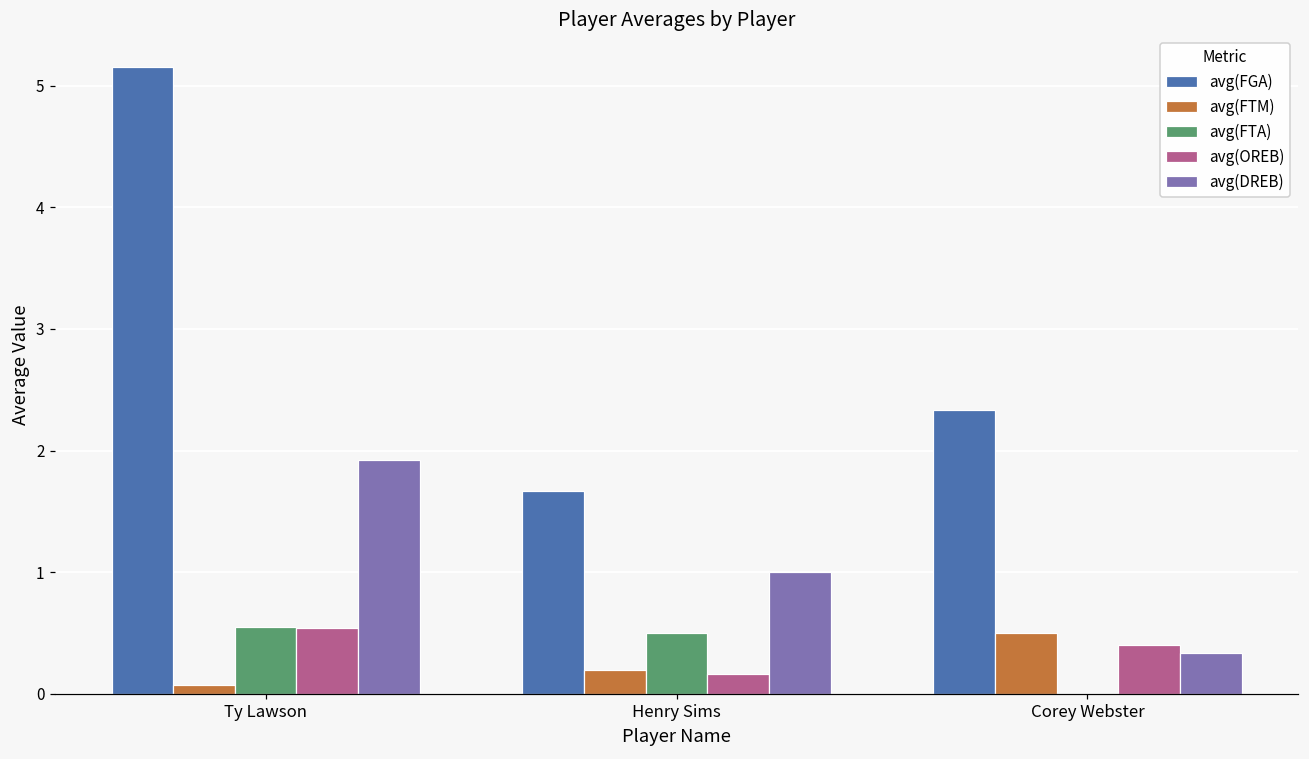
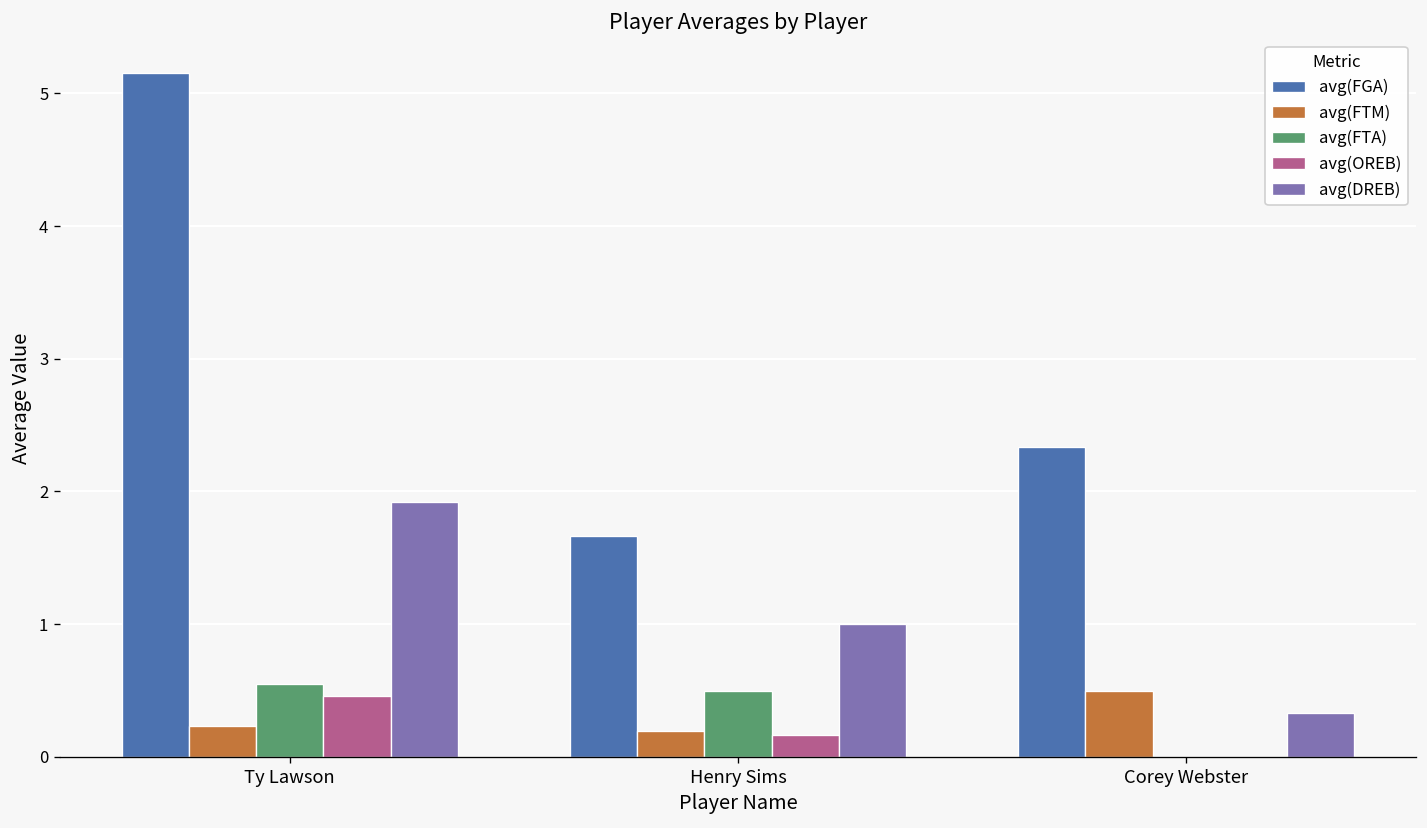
avg(FTM), Ty Lawson: 0.07 -> 0.23
avg(OREB), Ty Lawson: 0.54 -> 0.46
avg(OREB), Corey Webster: 0.4 -> 0.0
